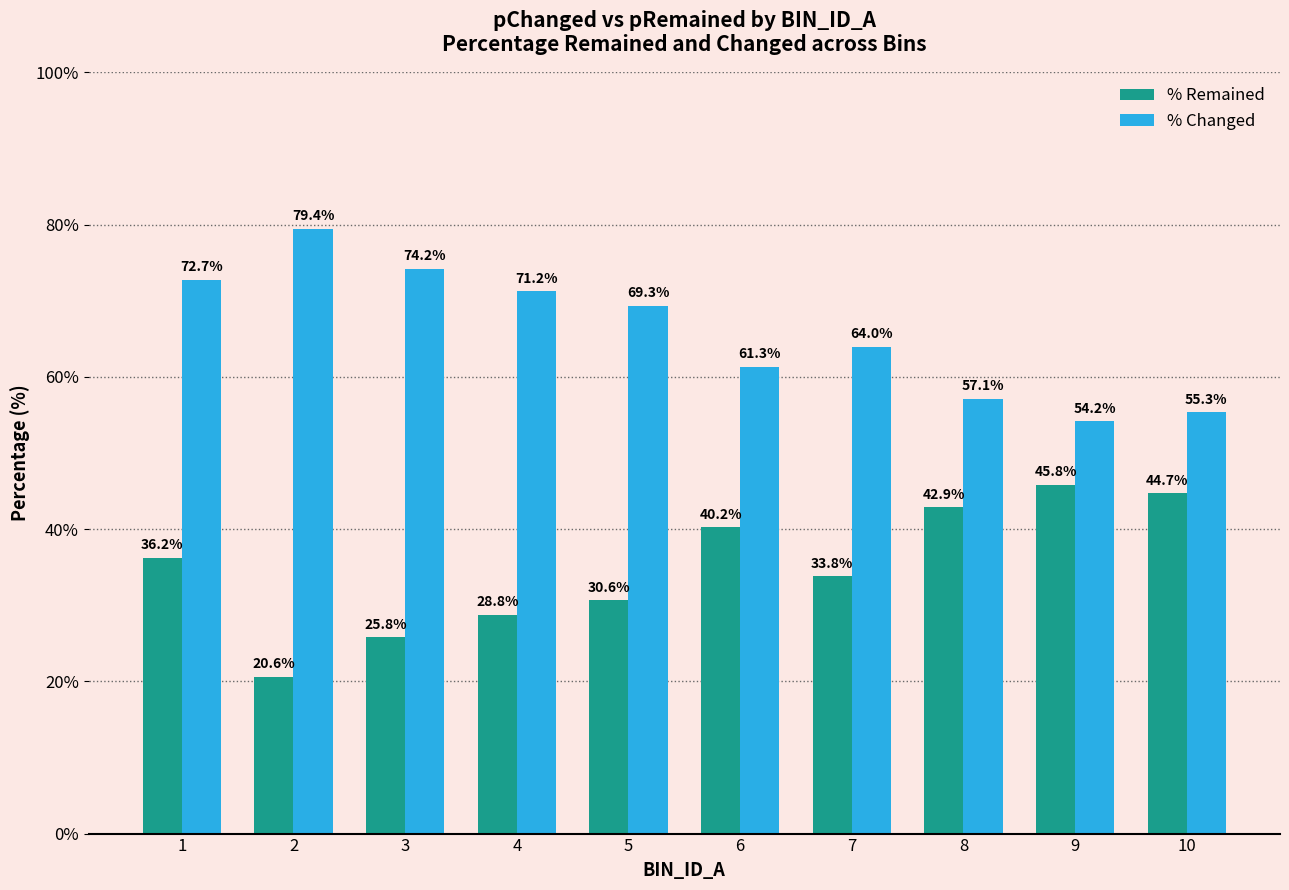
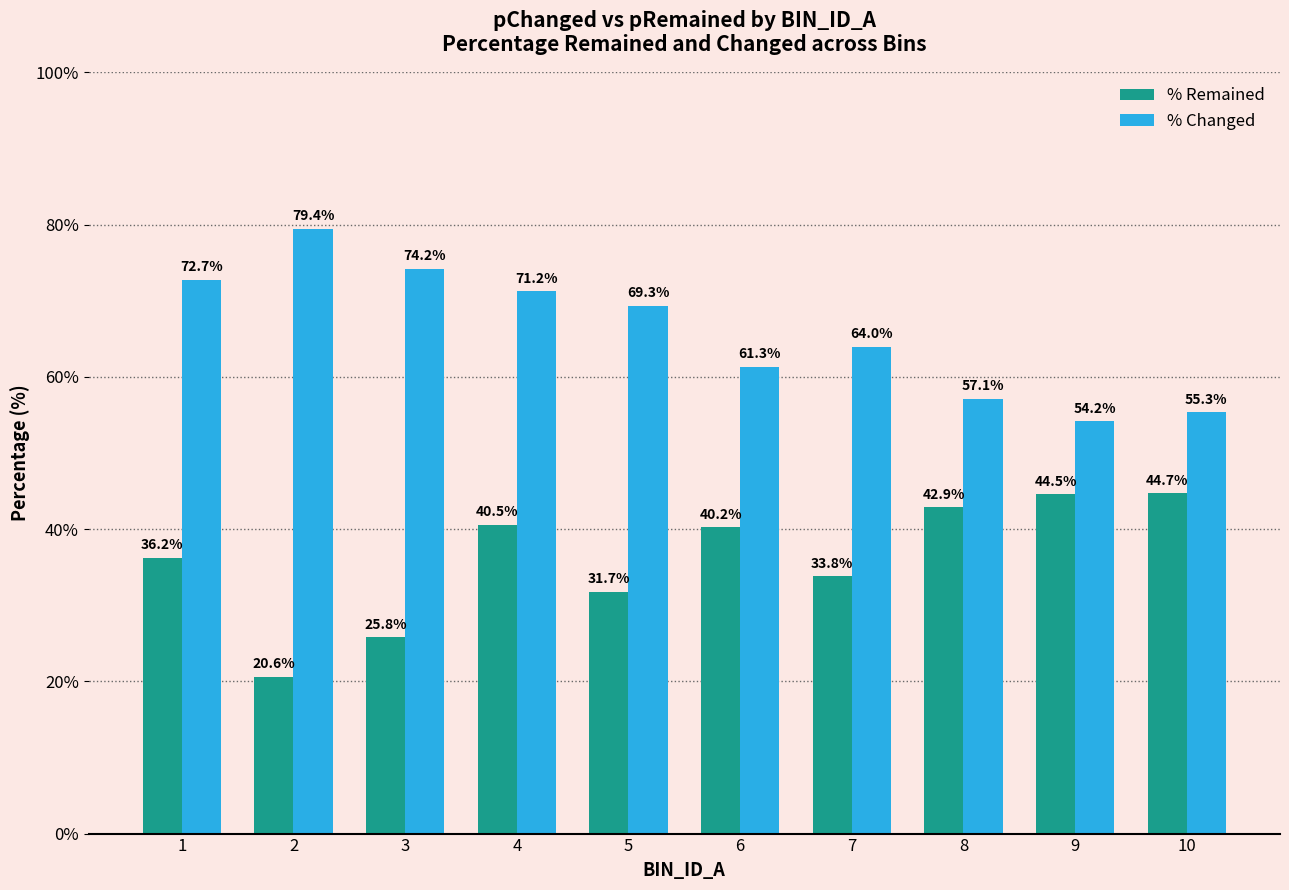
% Remained, 4: 28.8% -> 40.5%
% Remained, 5: 30.6% -> 31.7%
% Remained, 9: 45.8% -> 44.5%
